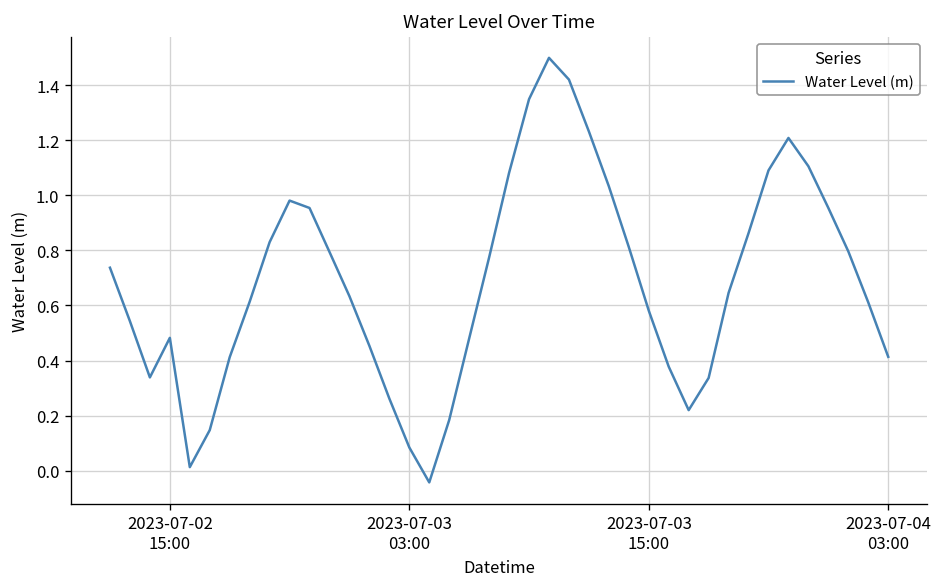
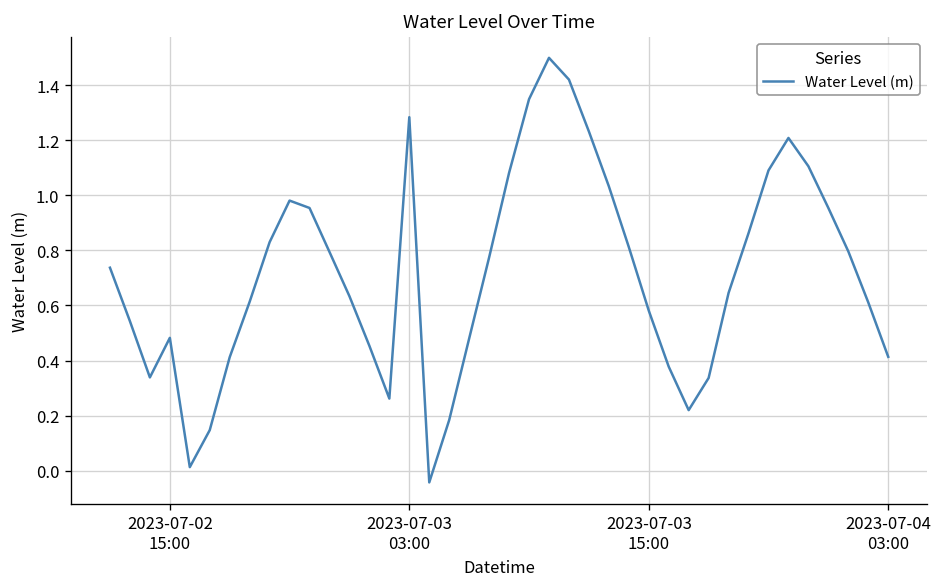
2023-07-03 03:00: 0.08 -> 1.28
